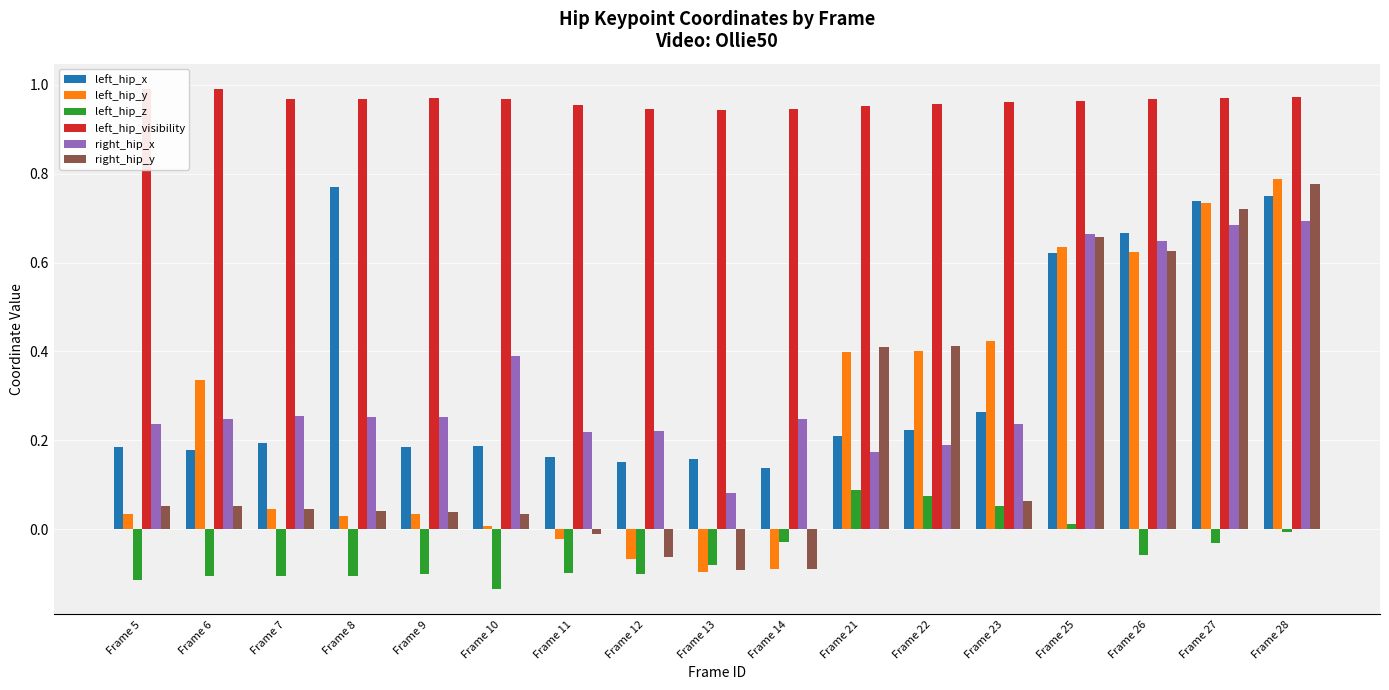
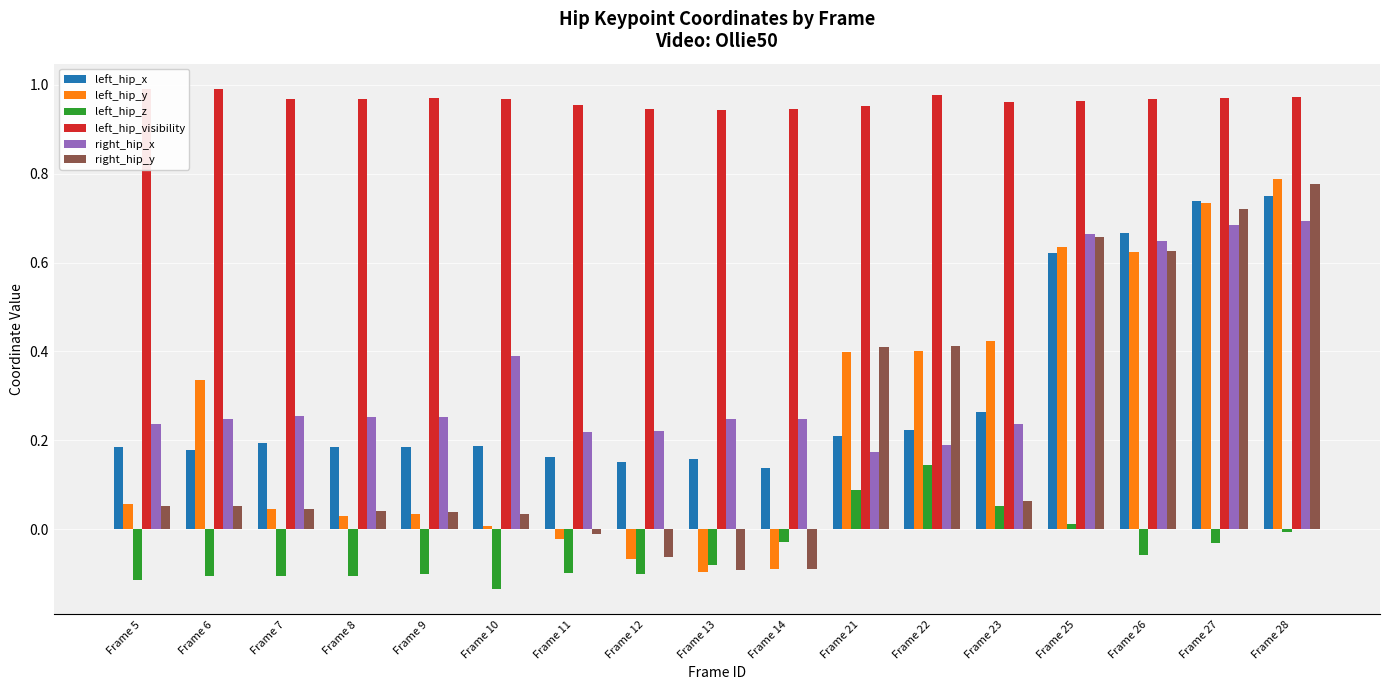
left_hip_y, Frame 5: 0.03 -> 0.06
left_hip_x, Frame 8: 0.77 -> 0.18
right_hip_x, Frame 13: 0.08 -> 0.25
left_hip_z, Frame 22: 0.08 -> 0.14
left_hip_visibility, Frame 22: 0.96 -> 0.98
